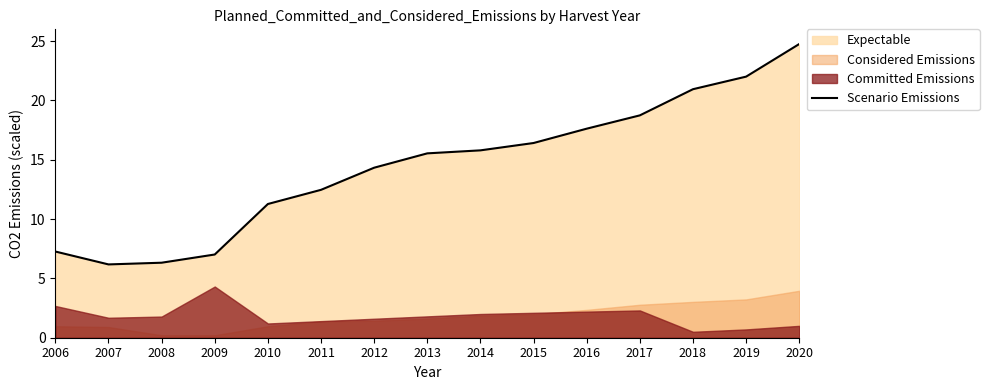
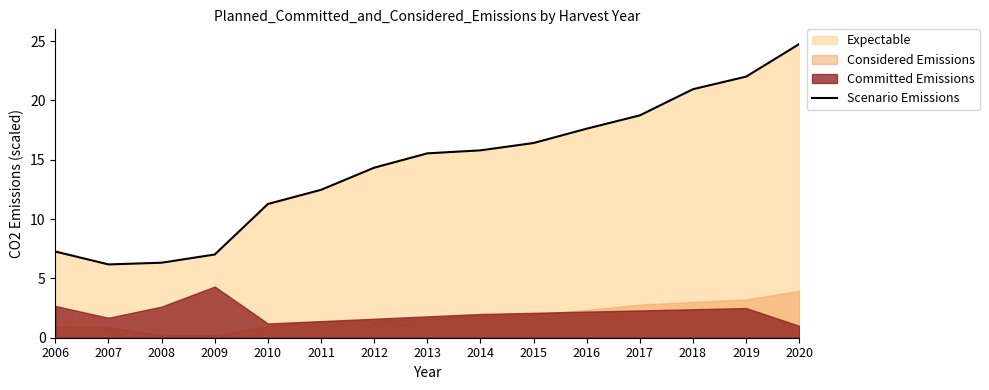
Committed Emissions, 2008: 1.8 -> 2.6
Committed Emissions, 2018: 0.5 -> 2.4
Committed Emissions, 2019: 0.7 -> 2.5
